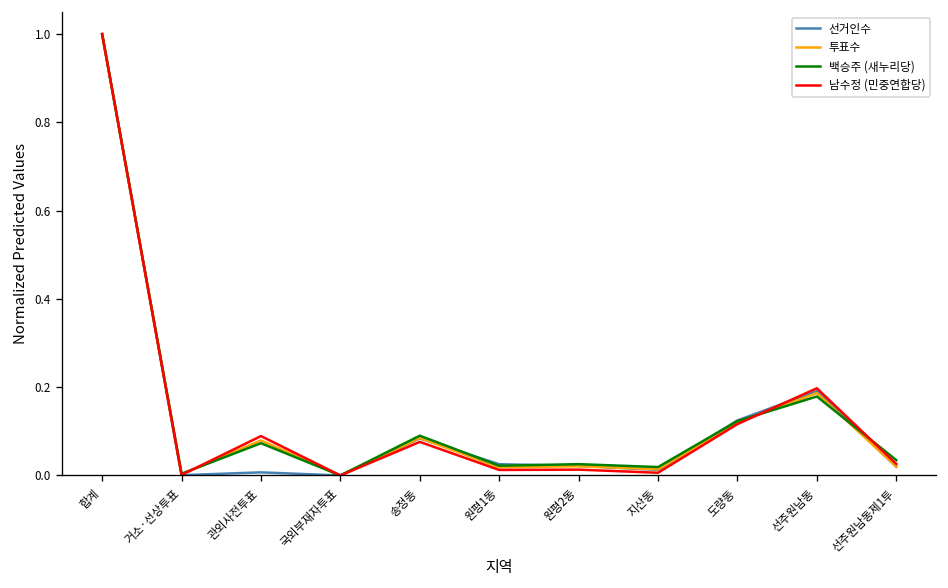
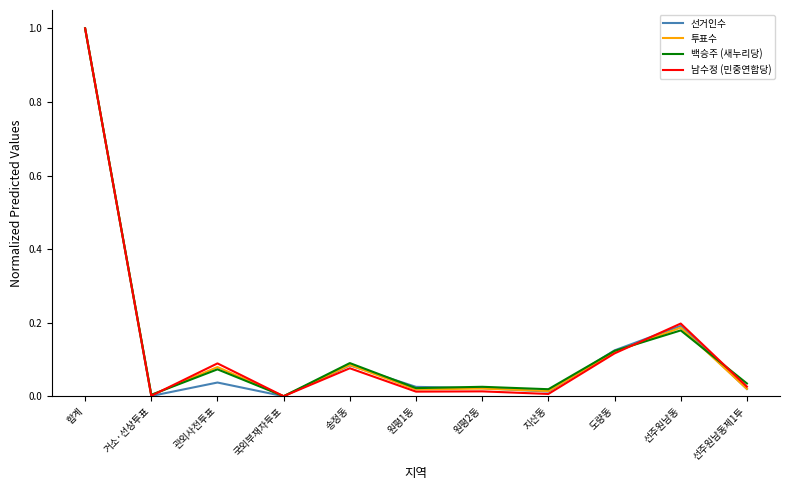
선거인수, 관외사전투표: 0.01 -> 0.04
